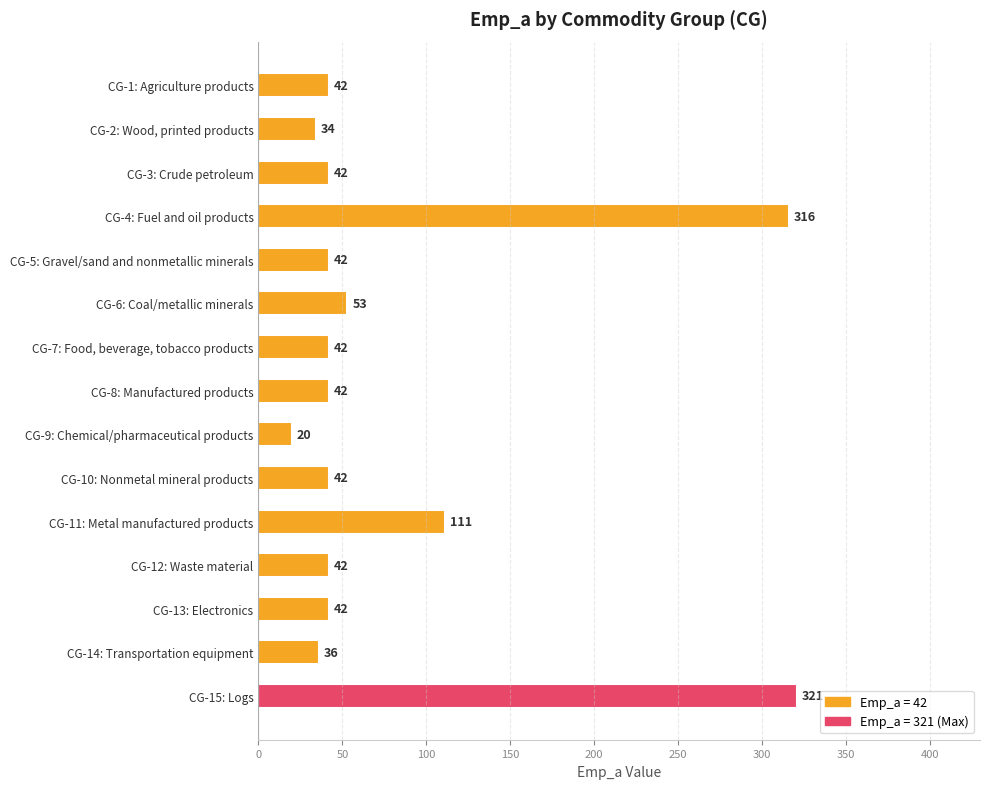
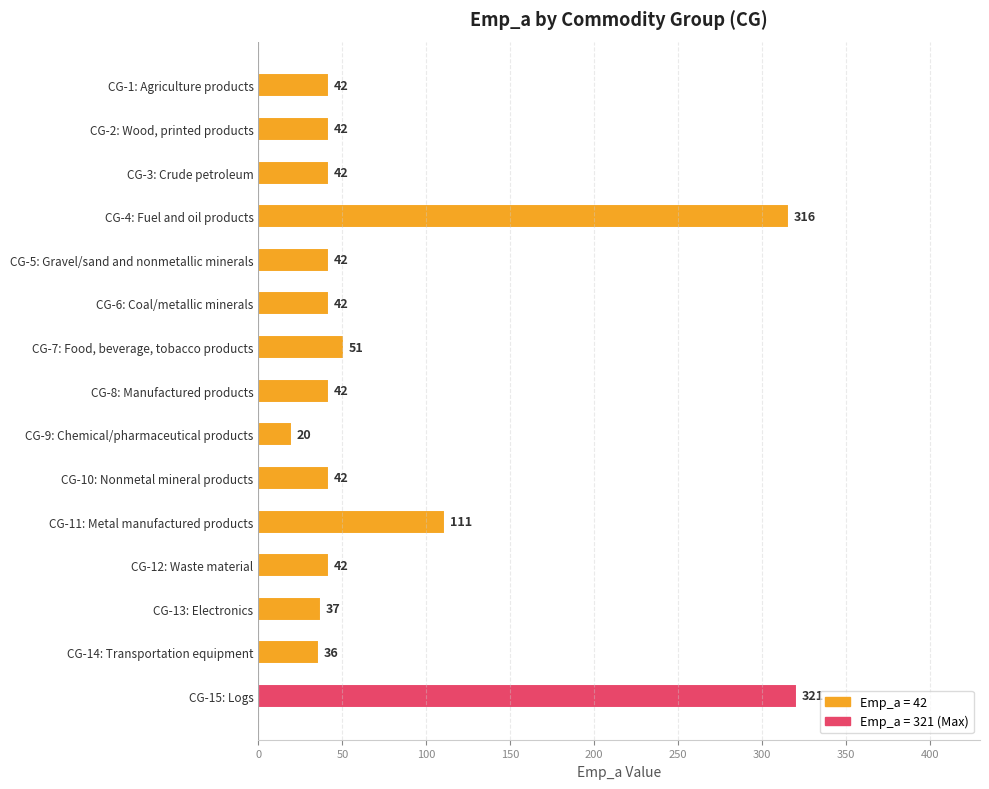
CG-2: Wood, printed products: 34 -> 42
CG-6: Coal/metallic minerals: 53 -> 42
CG-7: Food, beverage, tobacco products: 42 -> 51
CG-13: Electronics: 42 -> 37
